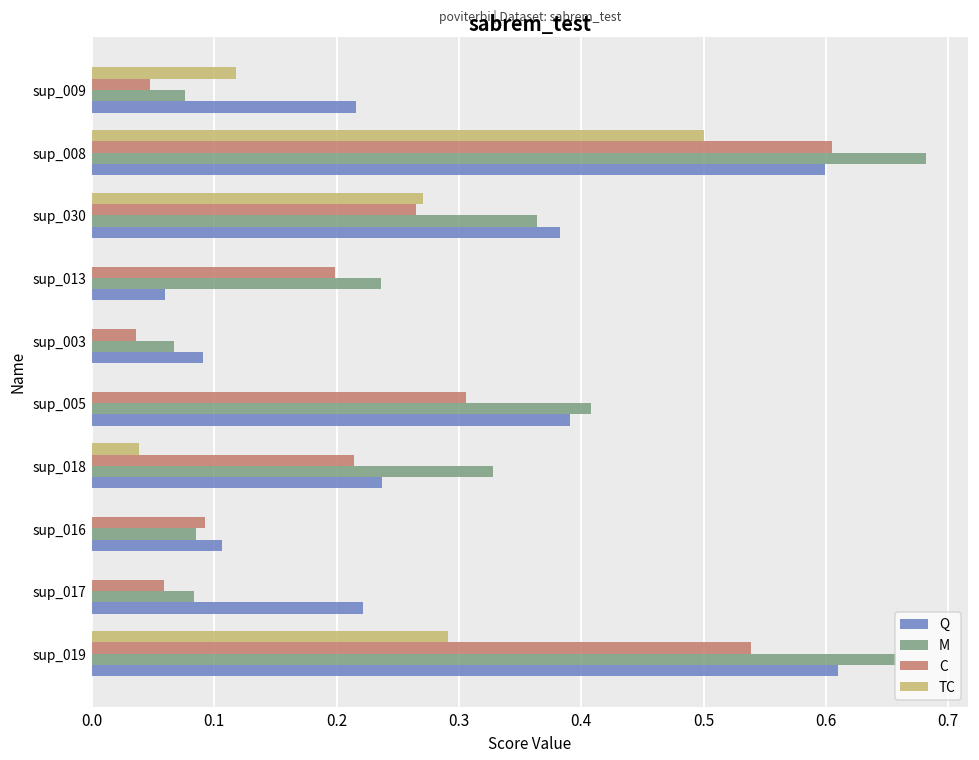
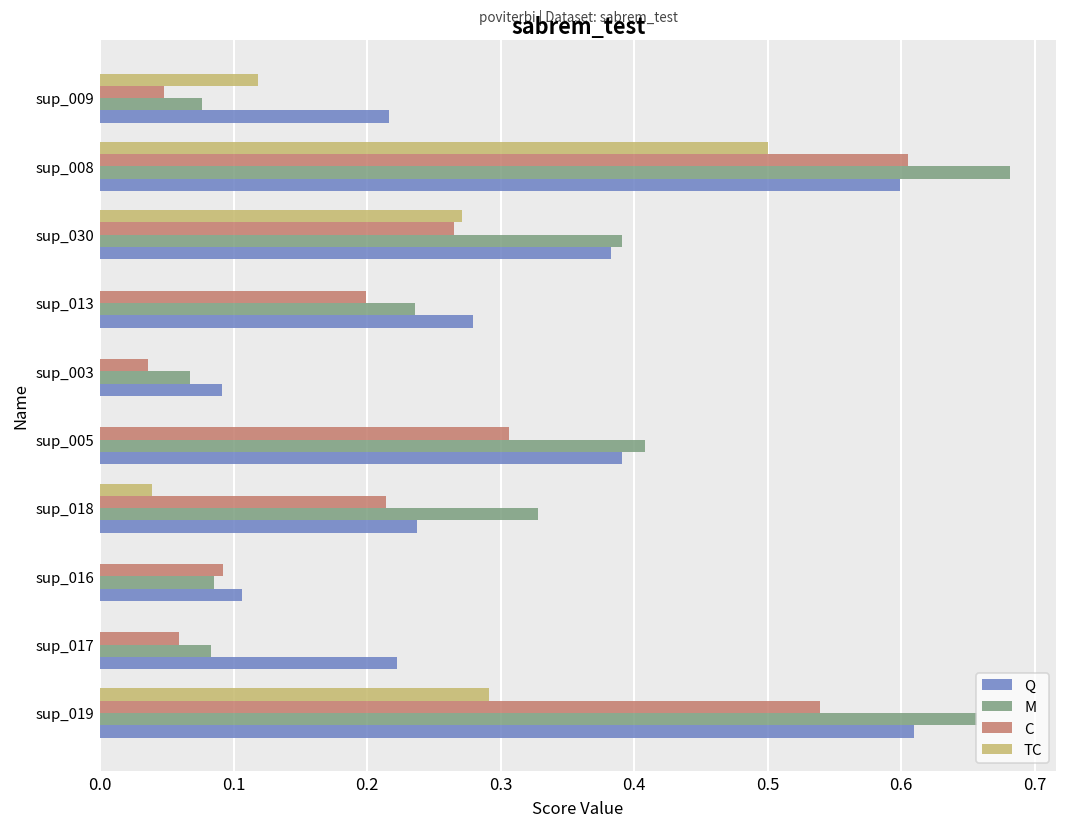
M, sup_030: 0.364 -> 0.391
Q, sup_013: 0.060 -> 0.279
